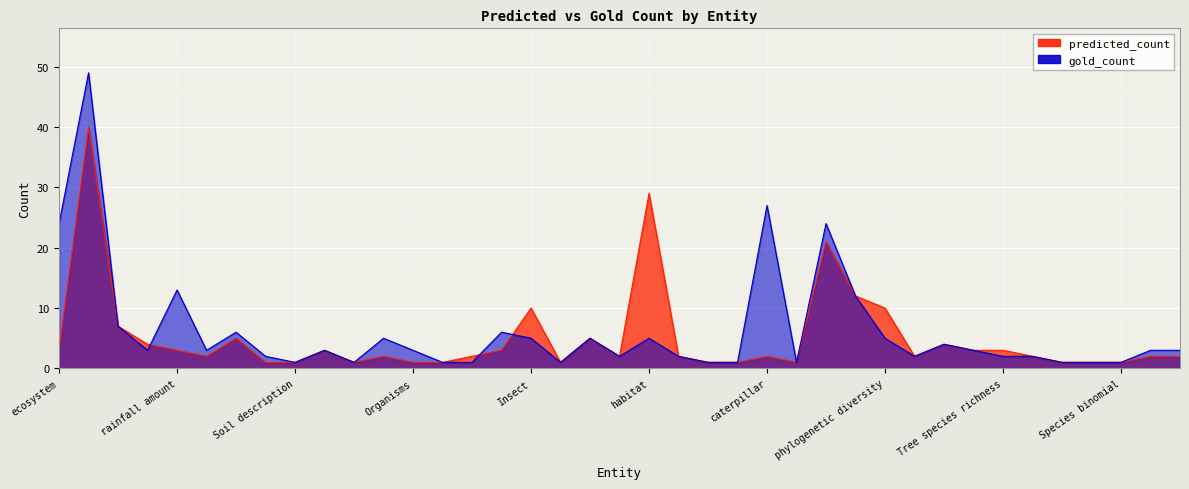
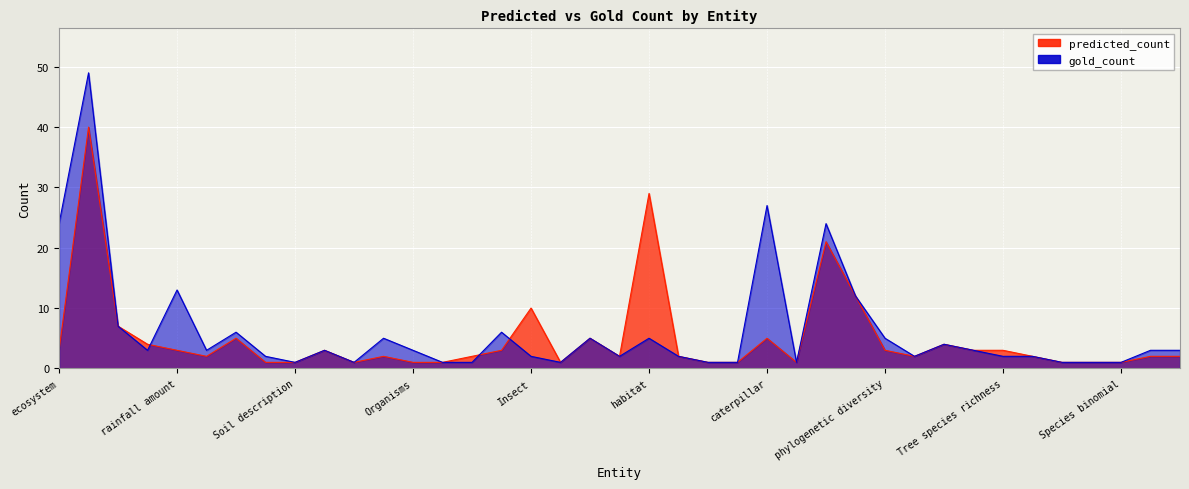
gold_count, Insect: 5 -> 2
predicted_count, caterpillar: 2 -> 5
predicted_count, phylogenetic diversity: 10 -> 3
